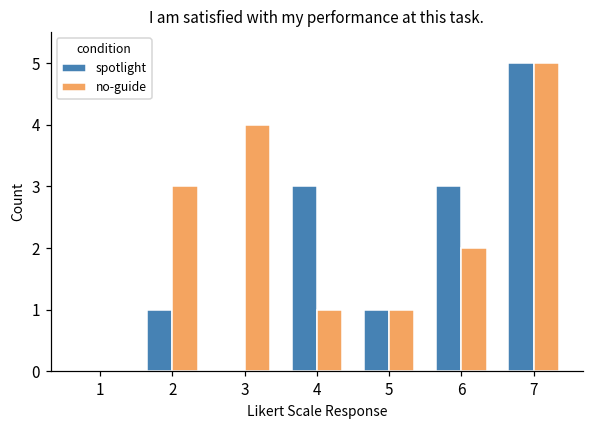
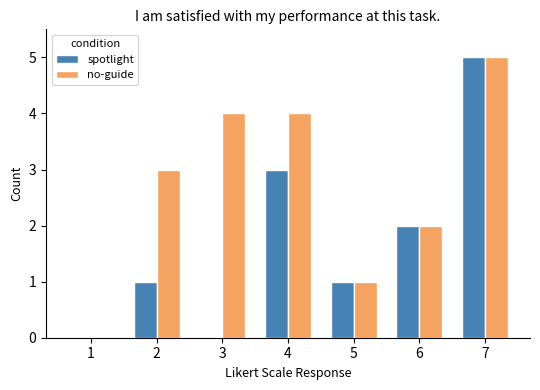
no-guide, 4: 1 -> 4
spotlight, 6: 3 -> 2
